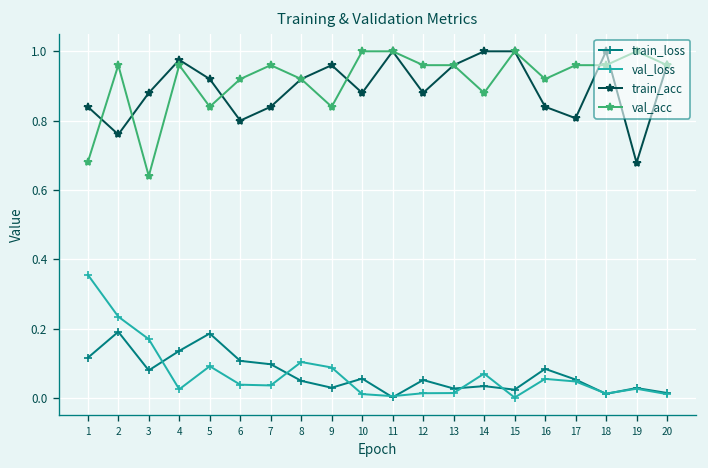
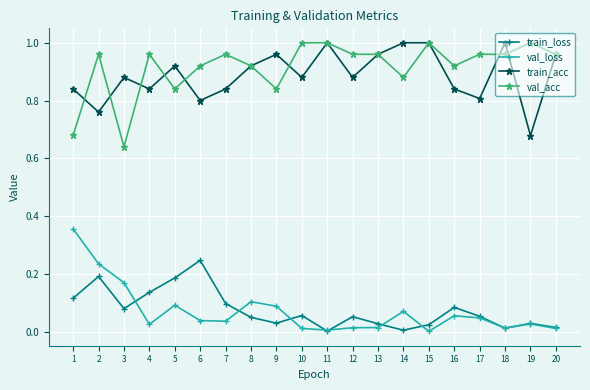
train_acc, 4: 0.98 -> 0.84
train_loss, 6: 0.11 -> 0.25
train_loss, 14: 0.03 -> 0.00
